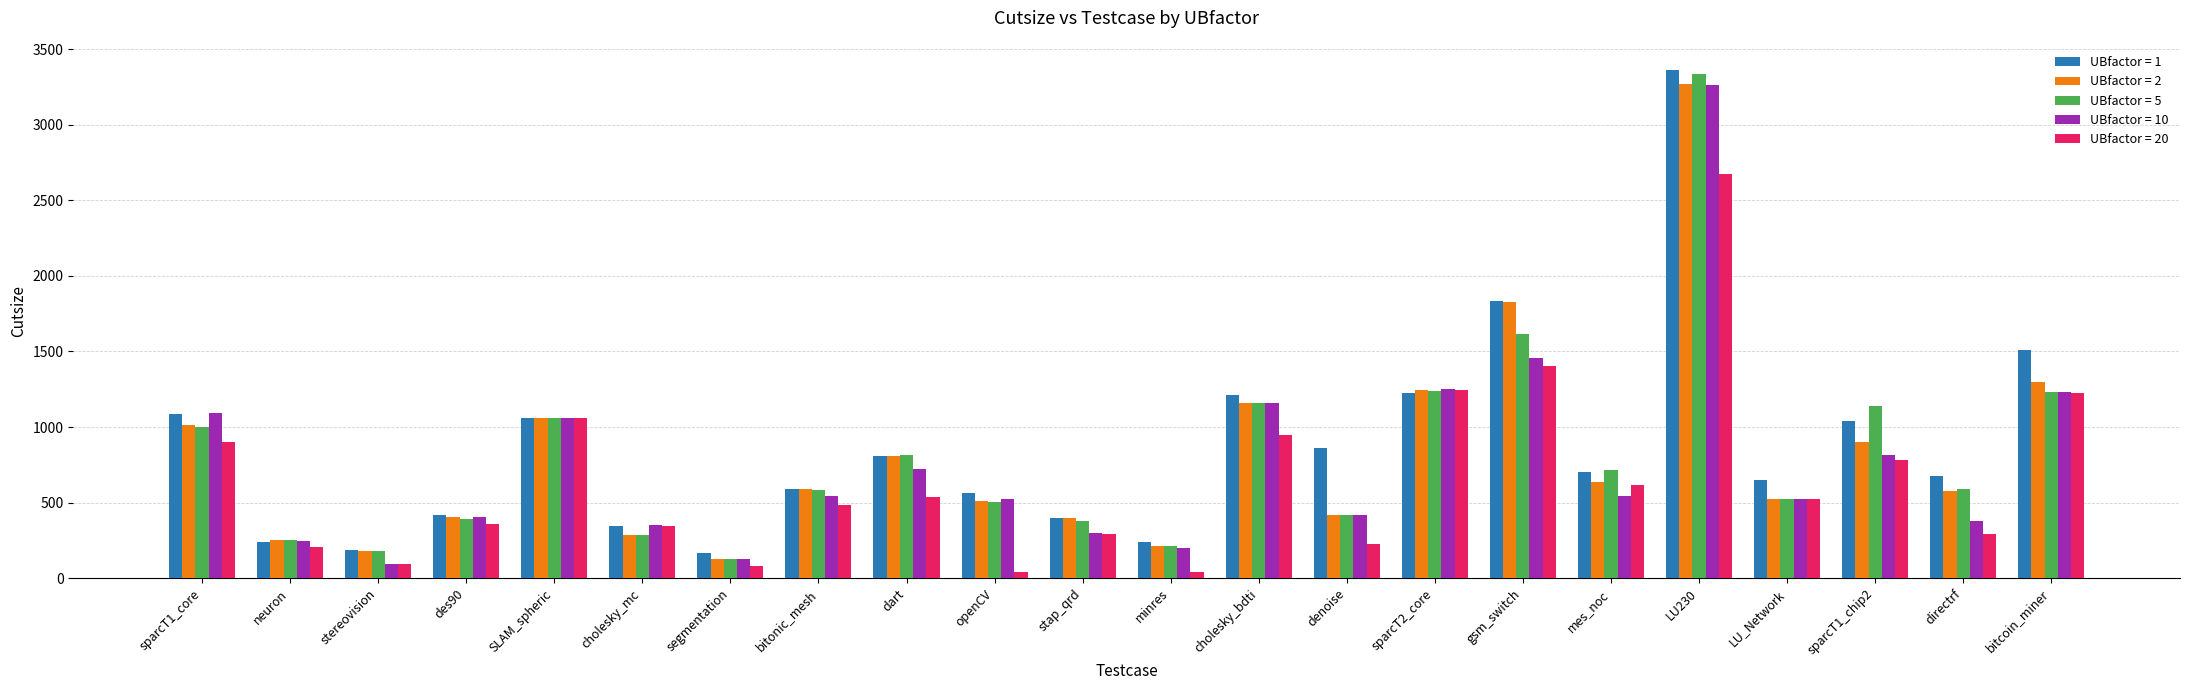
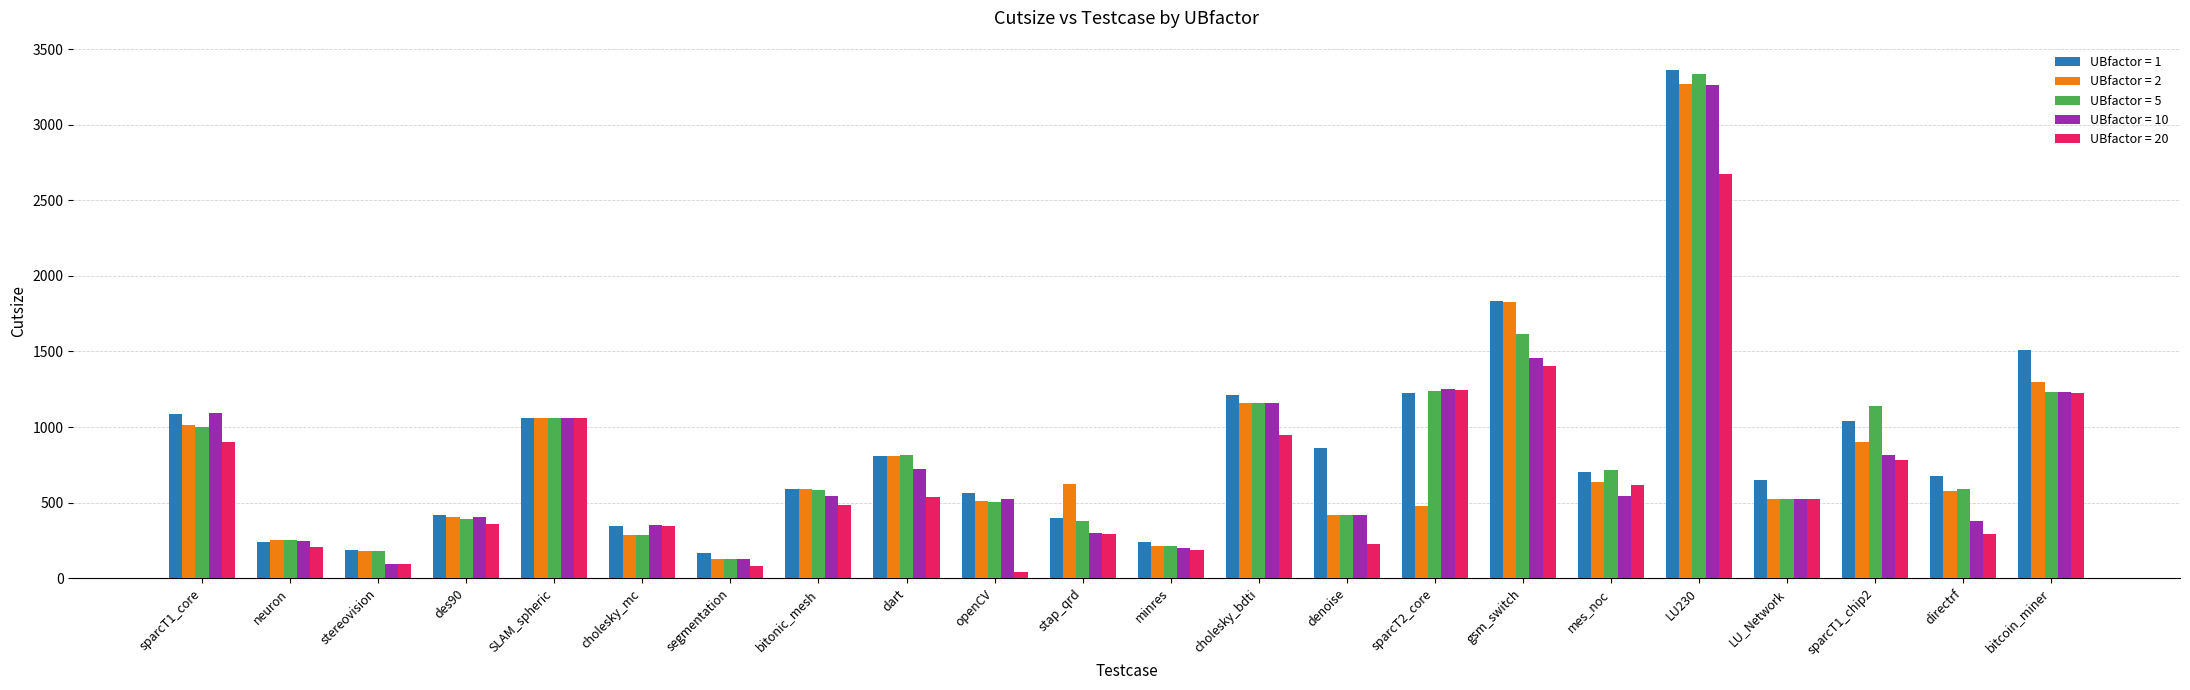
UBfactor = 2, stap_qrd: 400 -> 620
UBfactor = 20, minres: 40 -> 190
UBfactor = 2, sparcT2_core: 1240 -> 480
